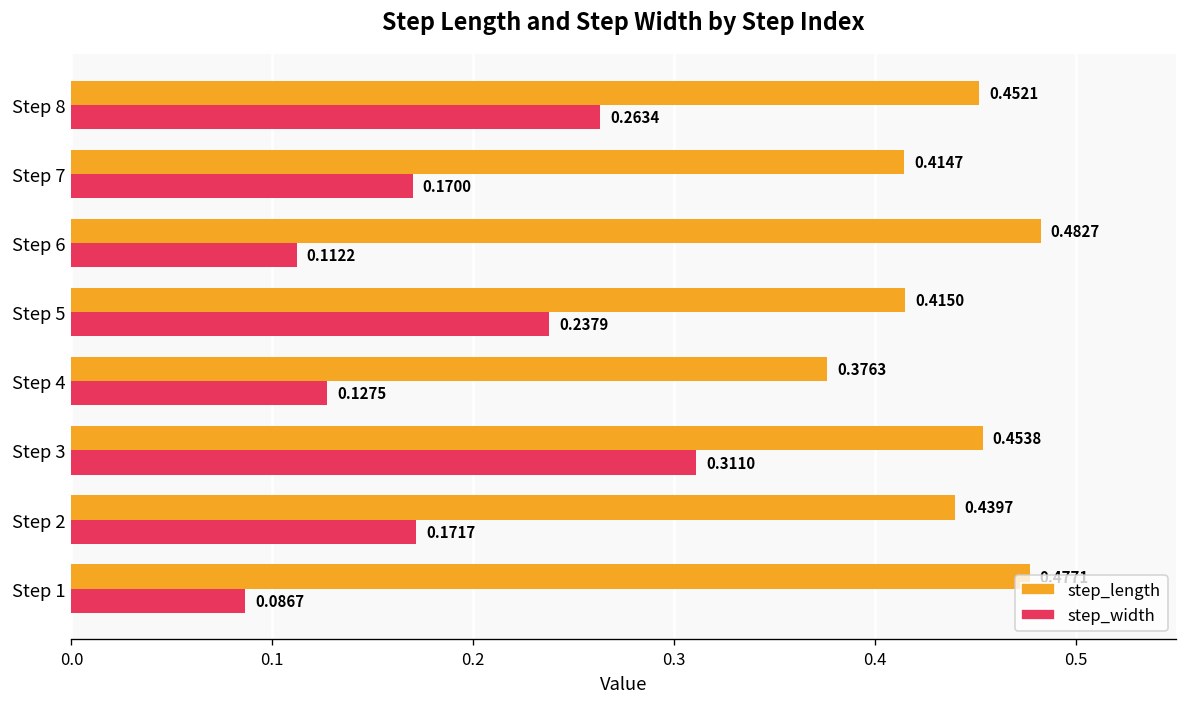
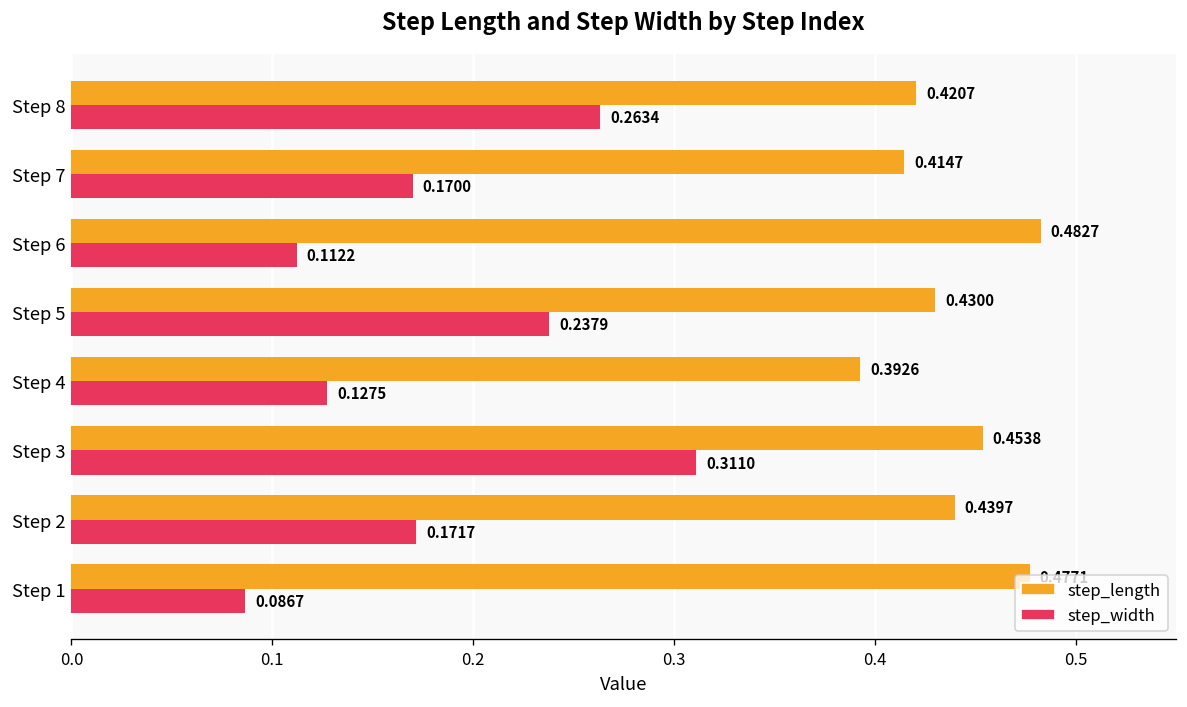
step_length, Step 8: 0.4521 -> 0.4207
step_length, Step 5: 0.4150 -> 0.4300
step_length, Step 4: 0.3763 -> 0.3926
